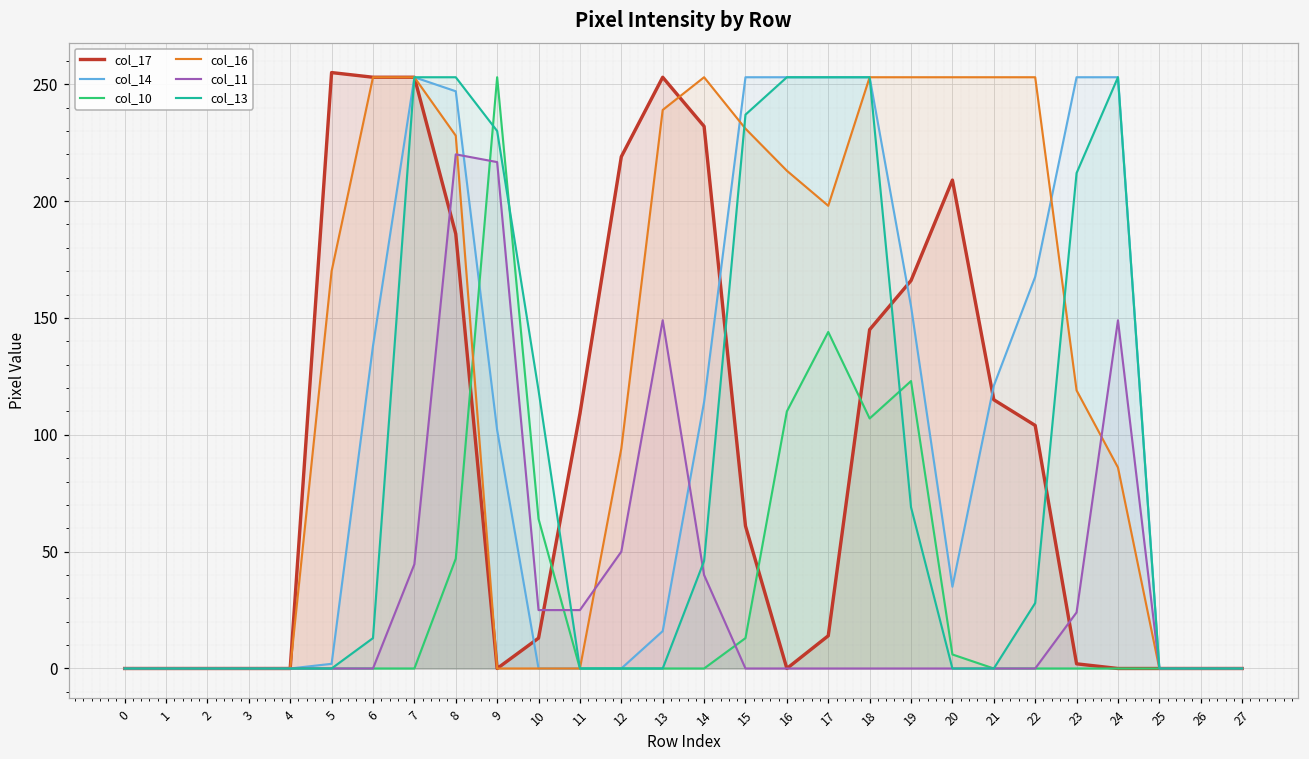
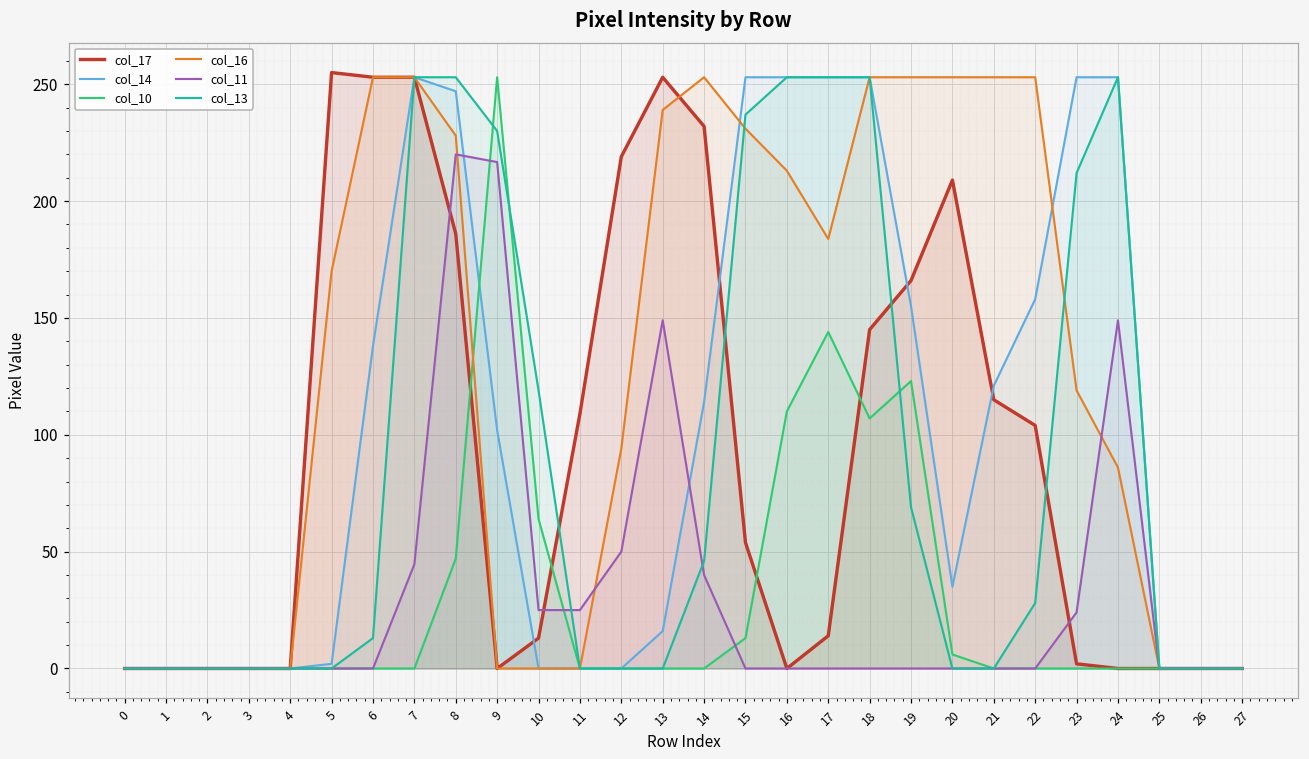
col_17, 15: 61 -> 54
col_16, 17: 198 -> 184
col_14, 22: 168 -> 158
